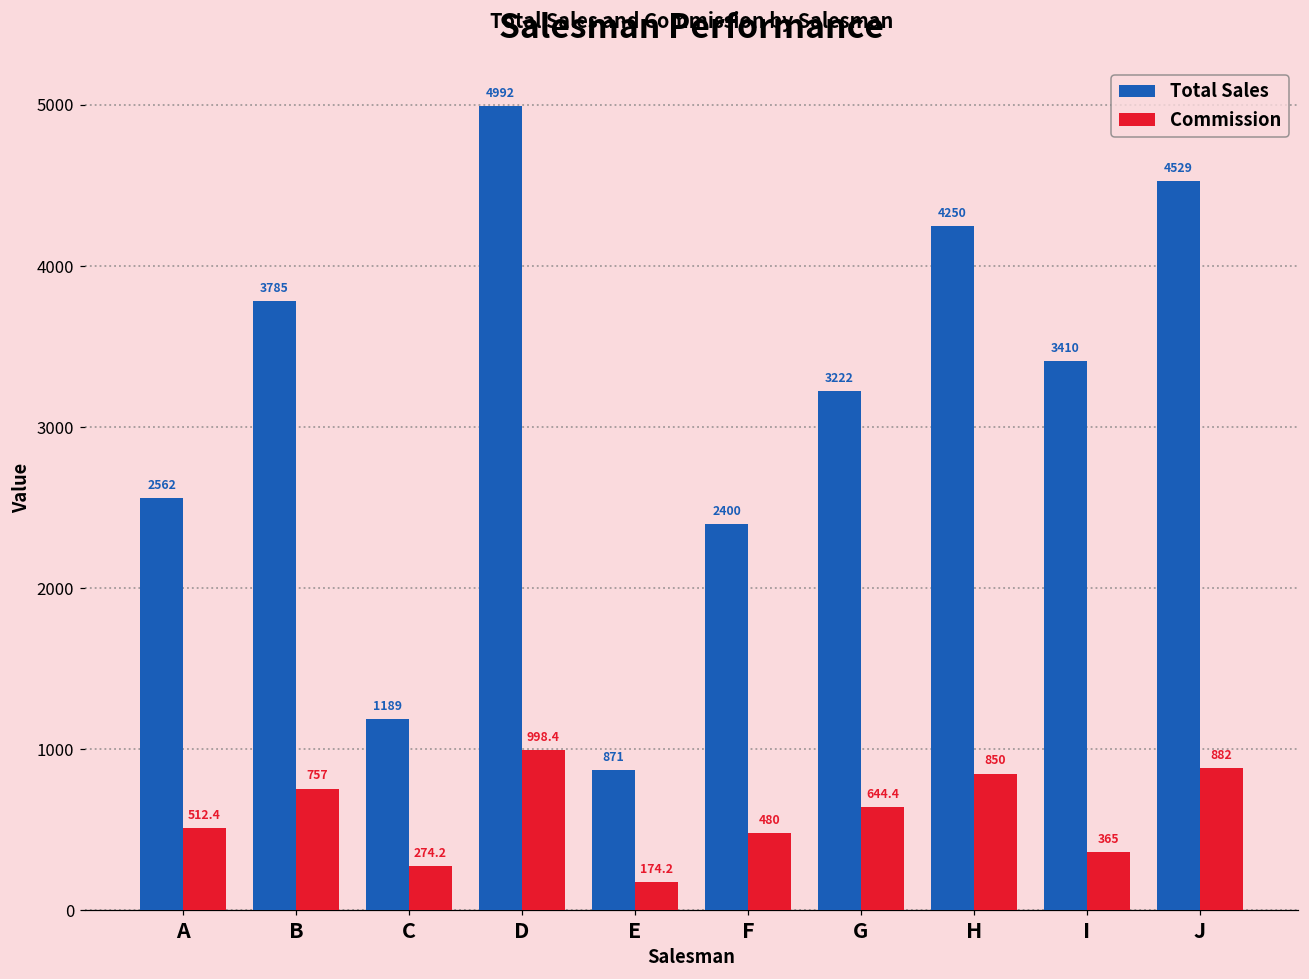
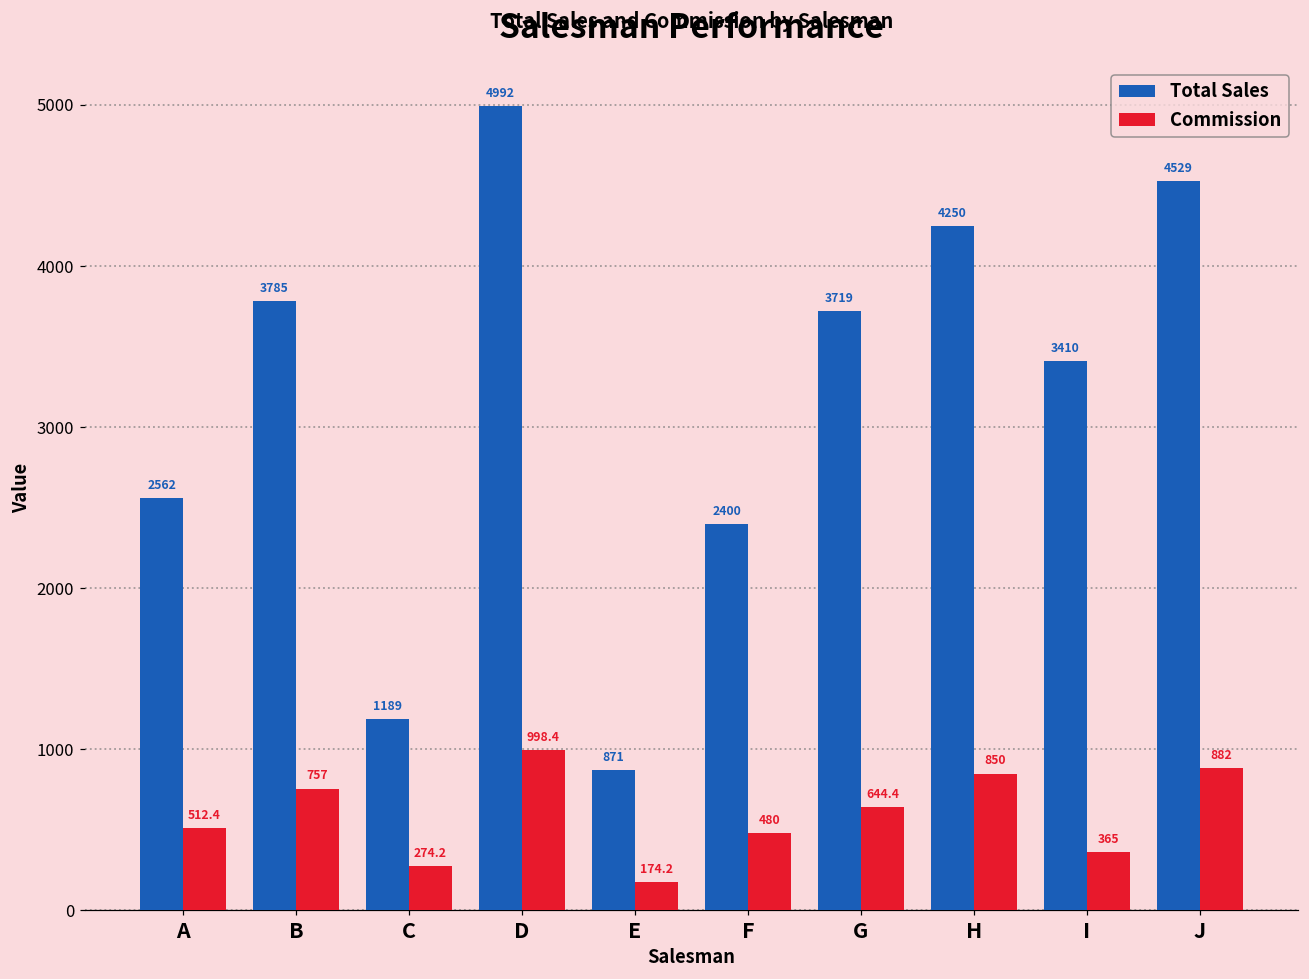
Total Sales, G: 3222 -> 3719
